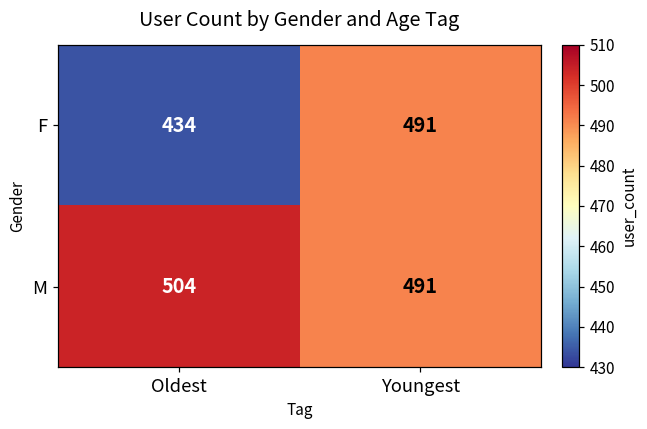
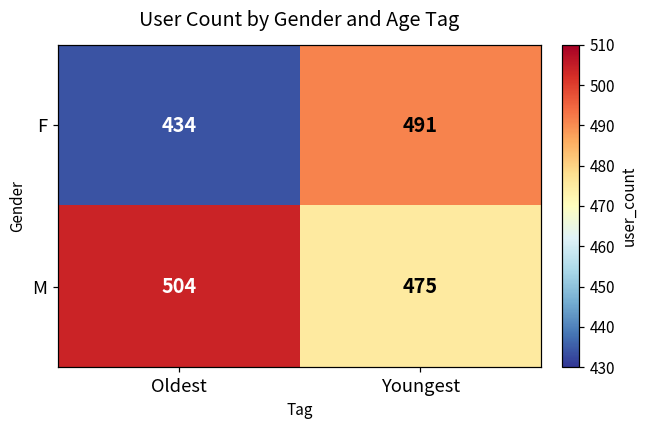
M, Youngest: 491 -> 475
